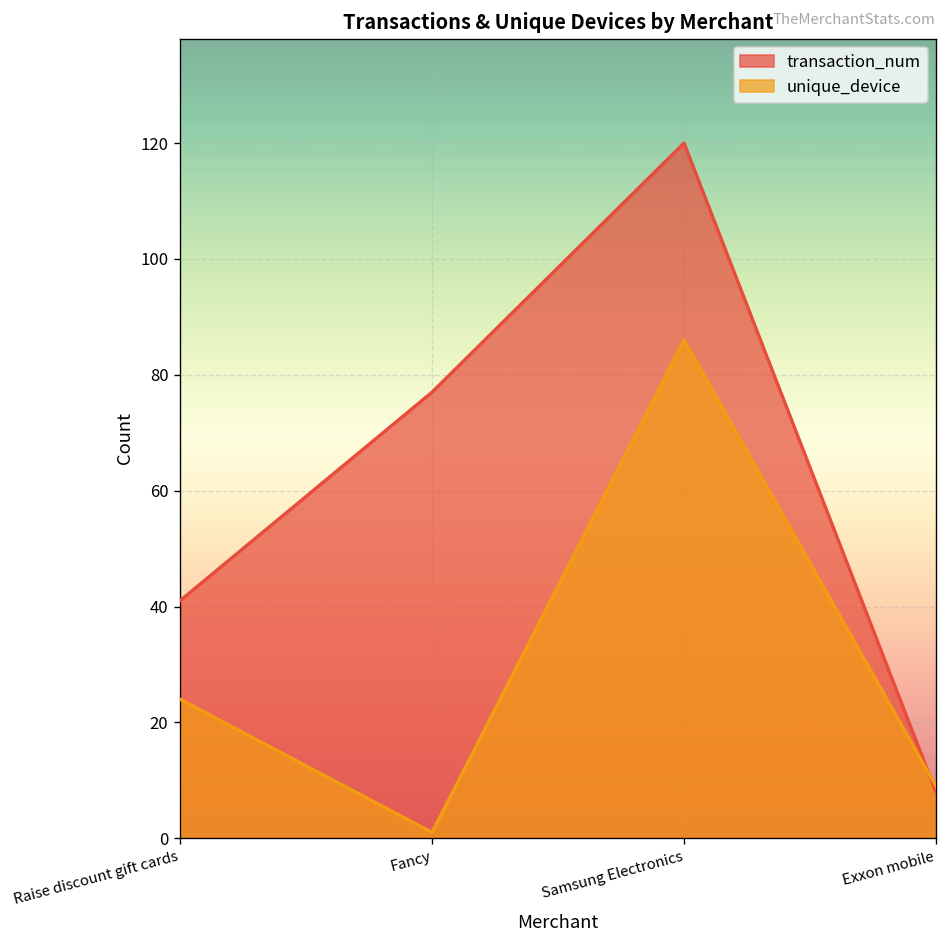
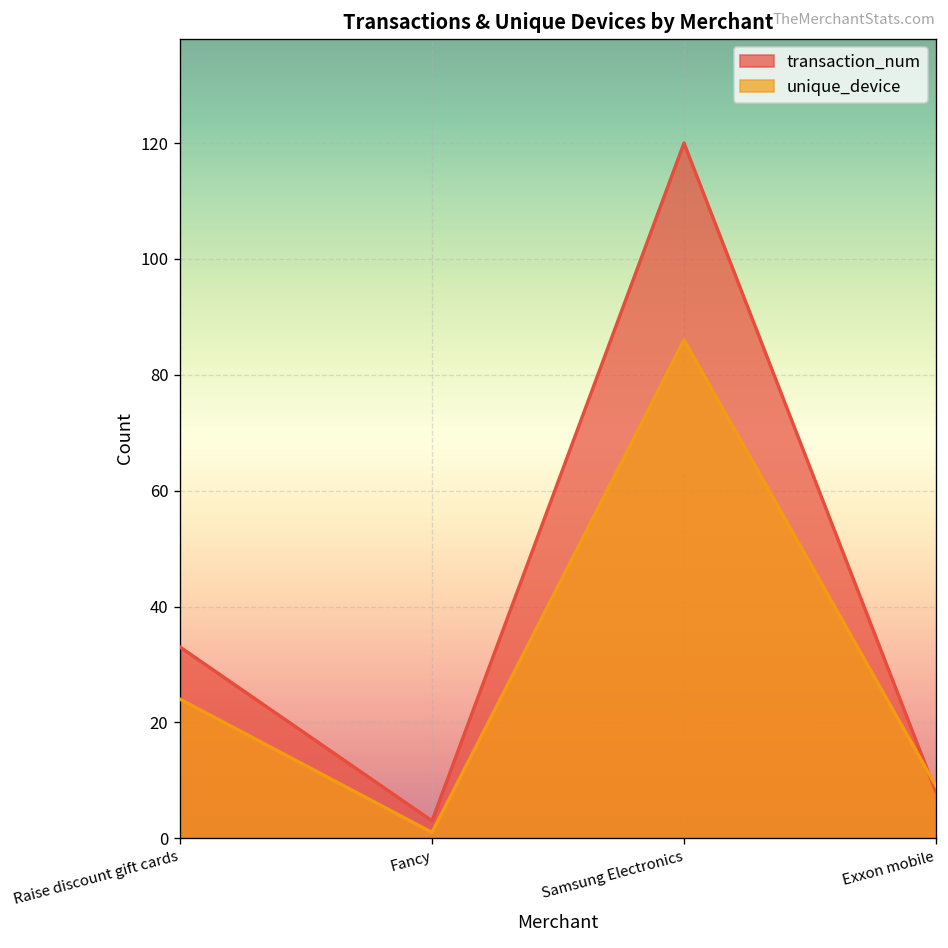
transaction_num, Raise discount gift cards: 41 -> 33
transaction_num, Fancy: 77 -> 3
